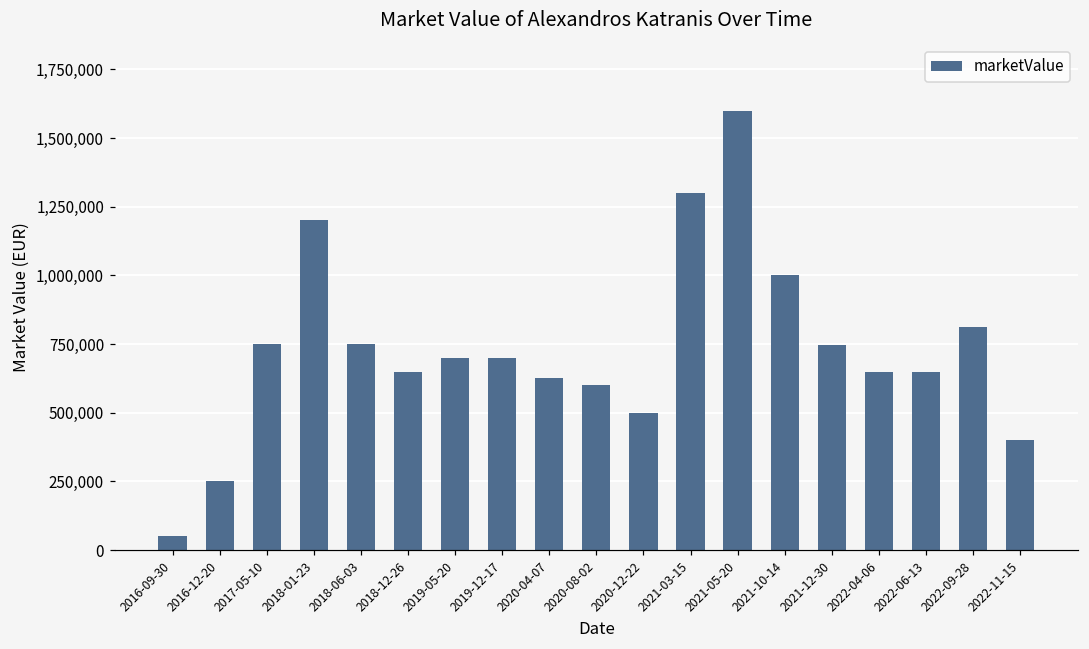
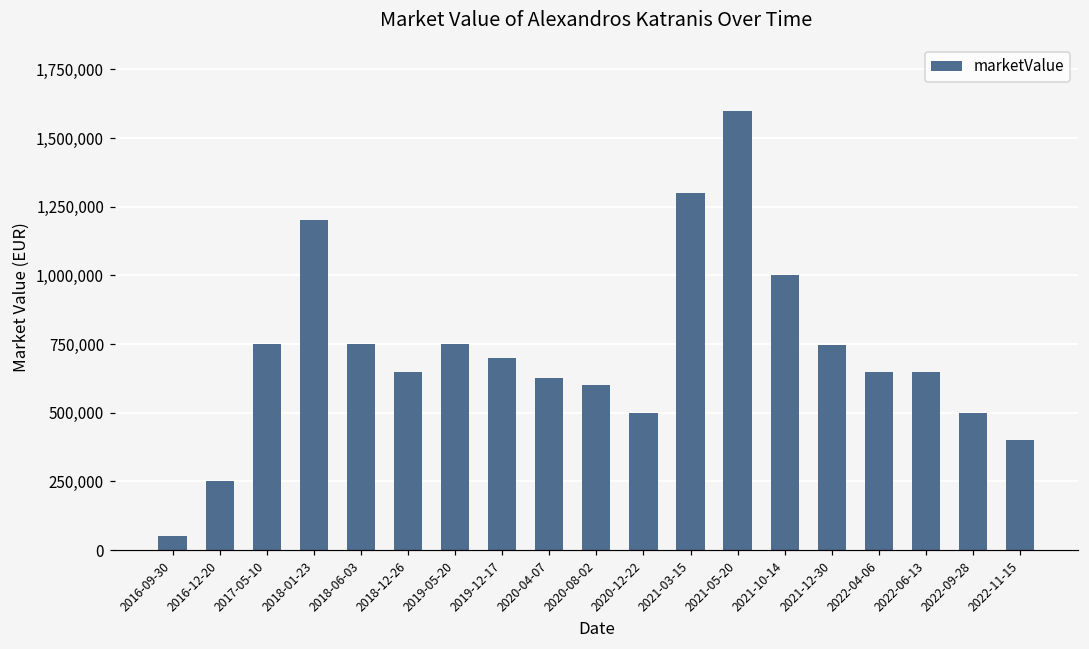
2019-05-20: 700,000 -> 750,000
2022-09-28: 810,000 -> 500,000
